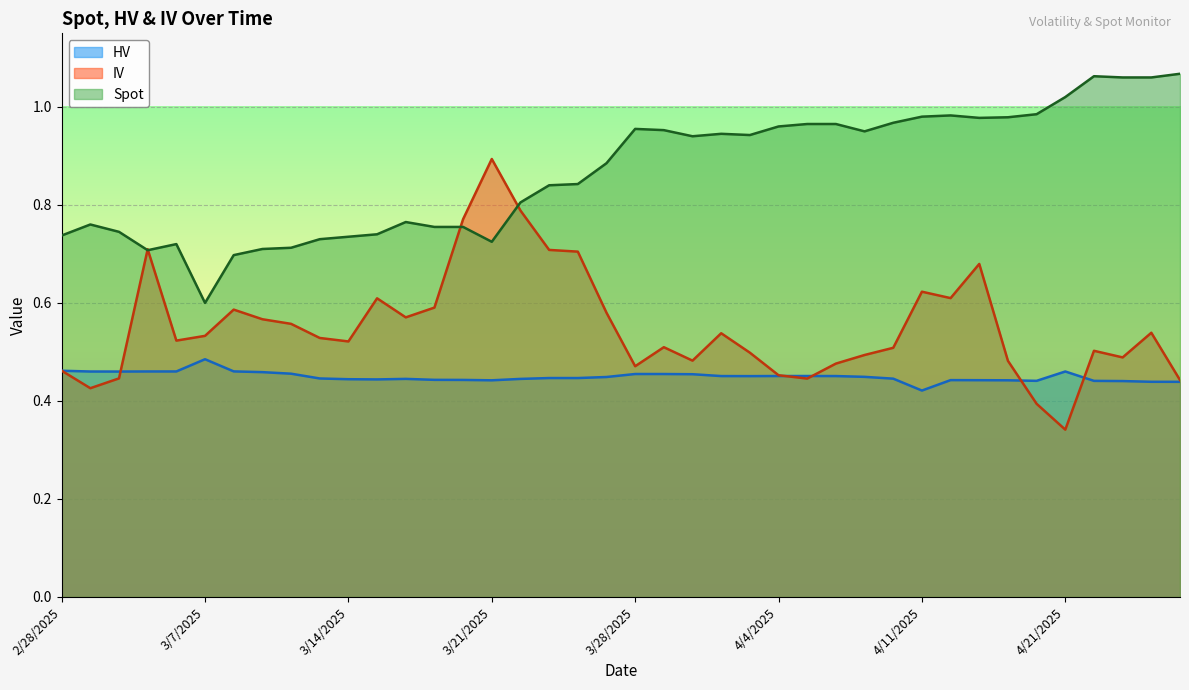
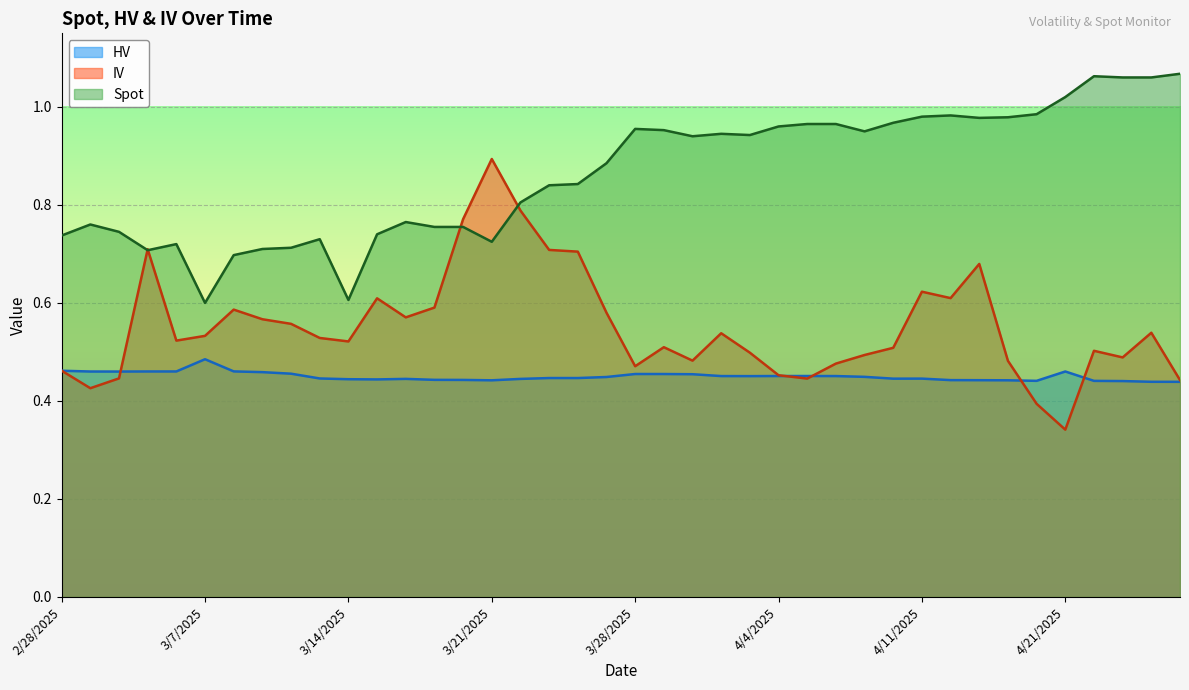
Spot, 3/14/2025: 0.74 -> 0.61
HV, 4/11/2025: 0.42 -> 0.45
